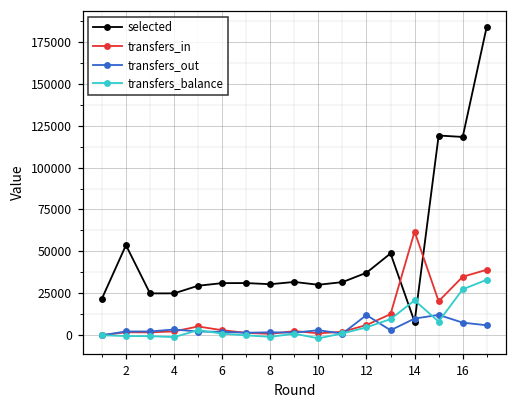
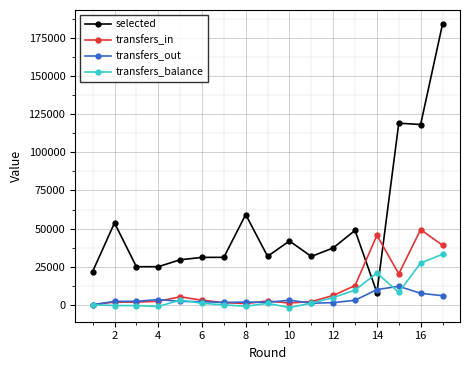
selected, 8: 30000 -> 59000
selected, 10: 30000 -> 42000
transfers_out, 12: 12000 -> 1000
transfers_in, 14: 62000 -> 46000
transfers_in, 16: 35000 -> 49000
